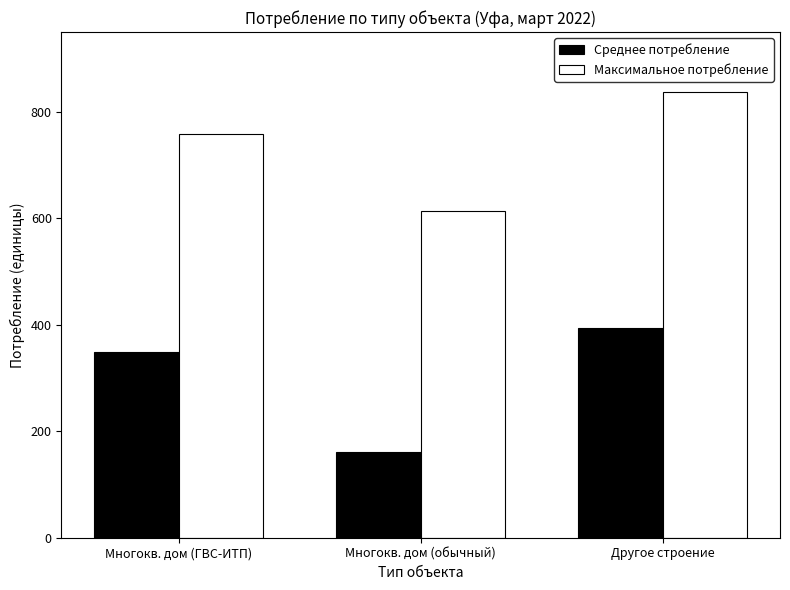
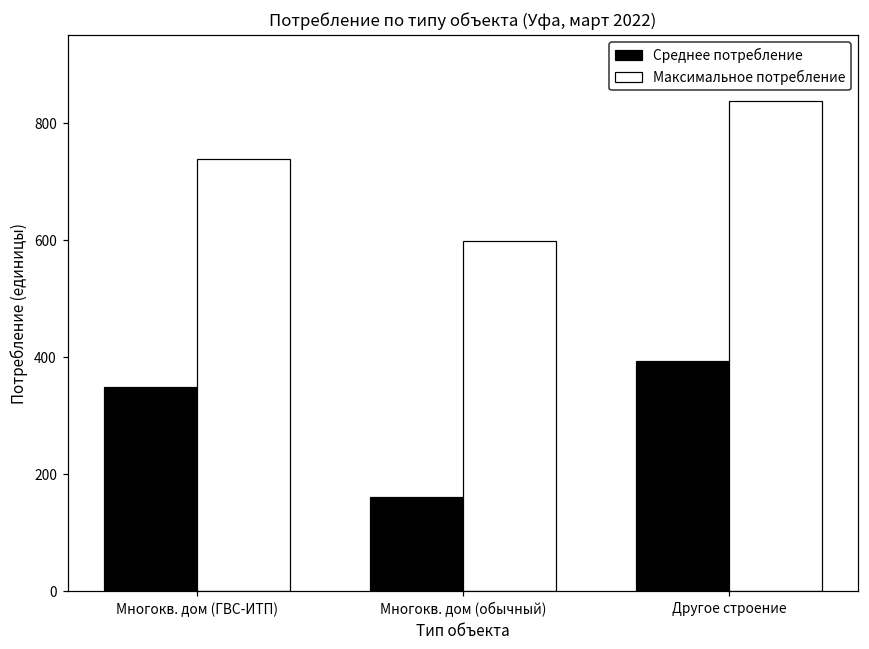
Максимальное потребление, Многокв. дом (ГВС-ИТП): 760 -> 740
Максимальное потребление, Многокв. дом (обычный): 610 -> 600
